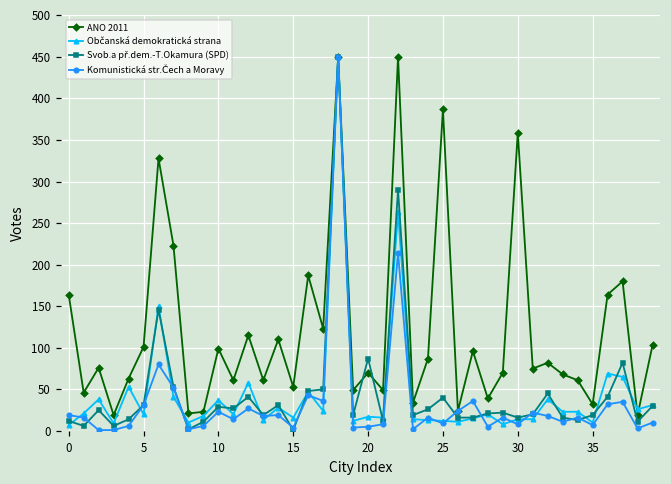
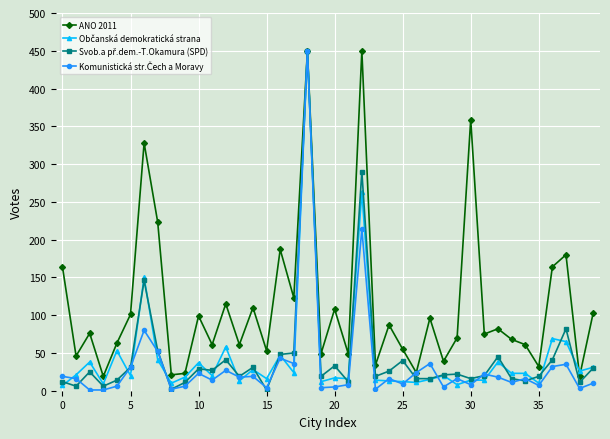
ANO 2011, 20: 70 -> 110
Svob.a př.dem.-T.Okamura (SPD), 20: 90 -> 30
ANO 2011, 25: 390 -> 60
